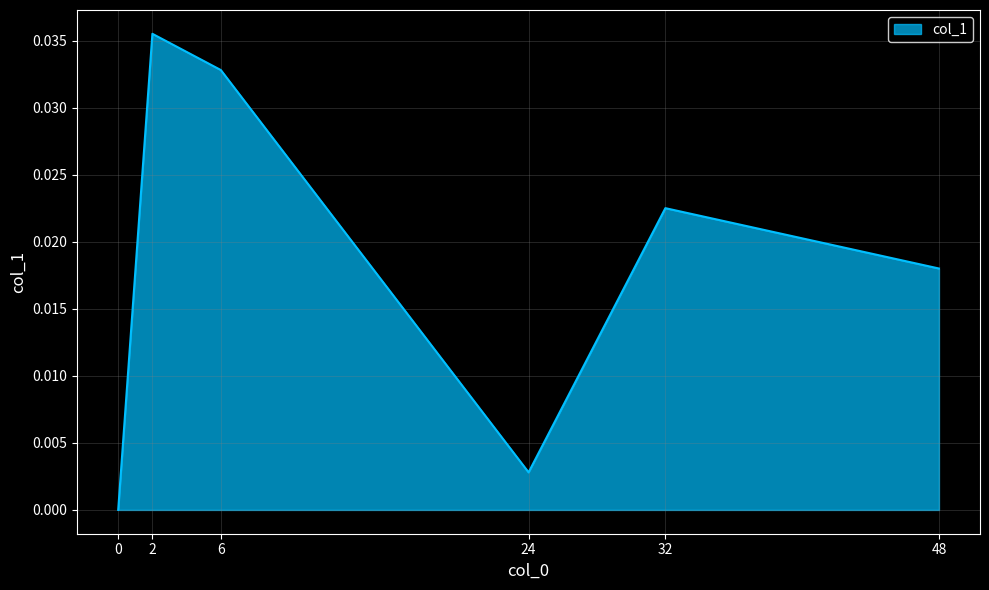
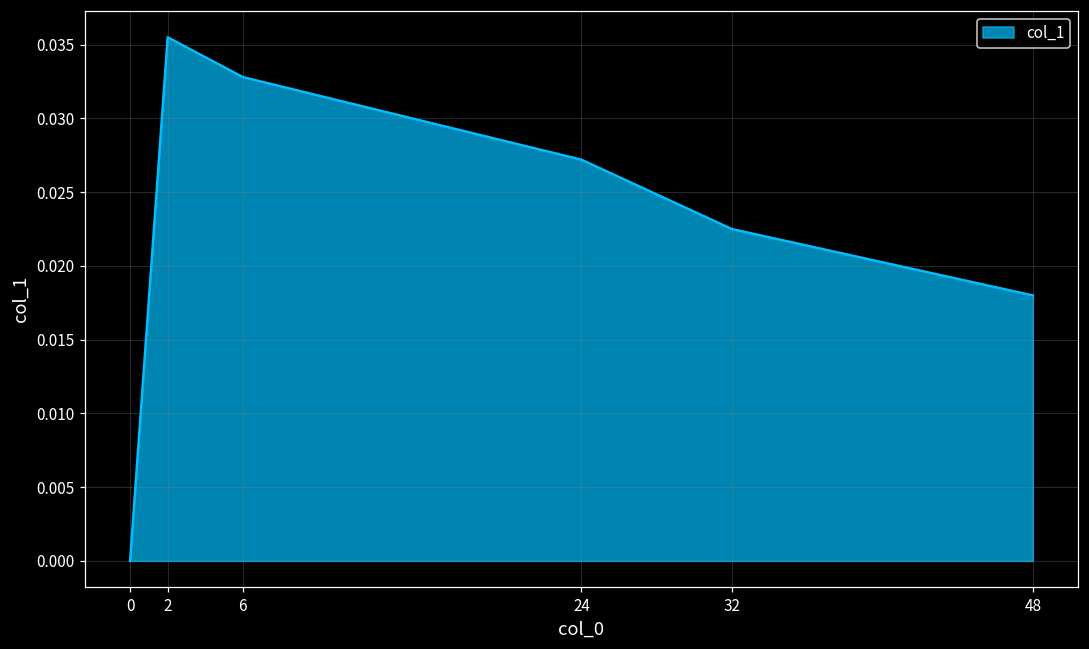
24: 0.0028 -> 0.0272
